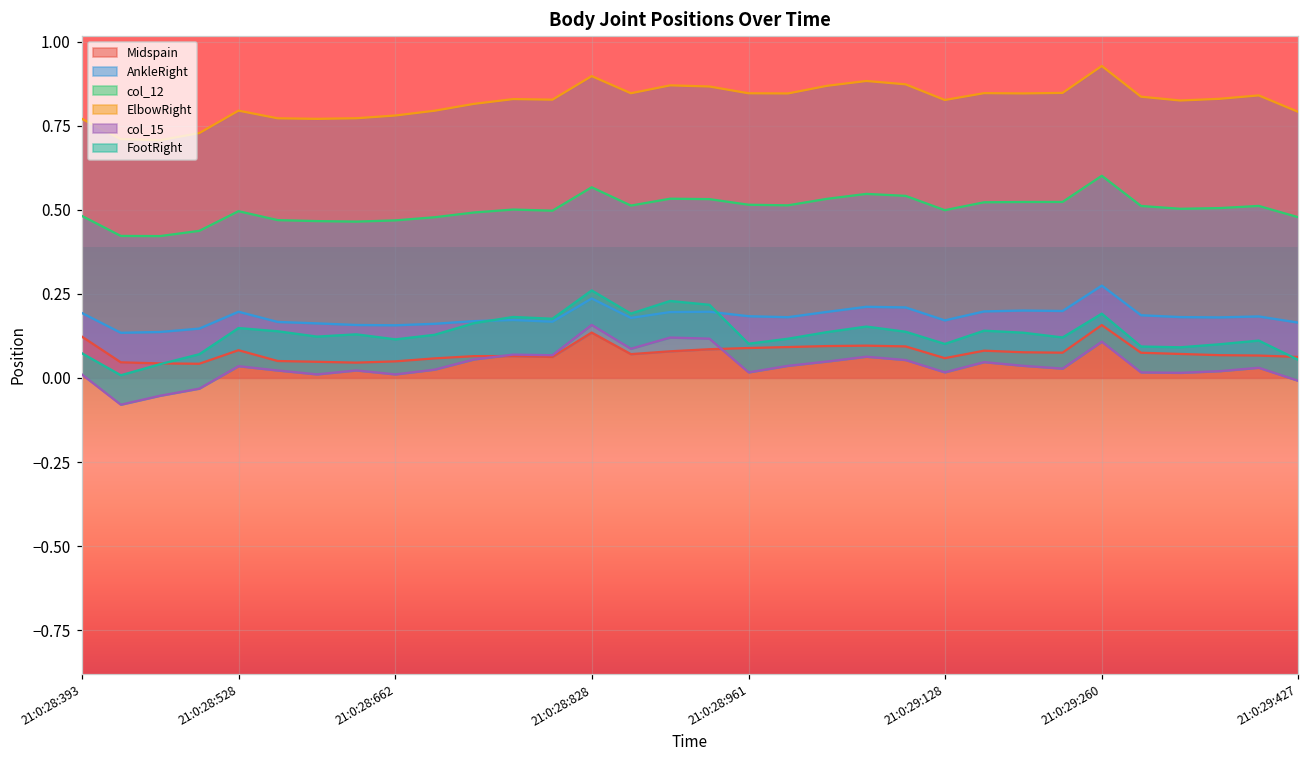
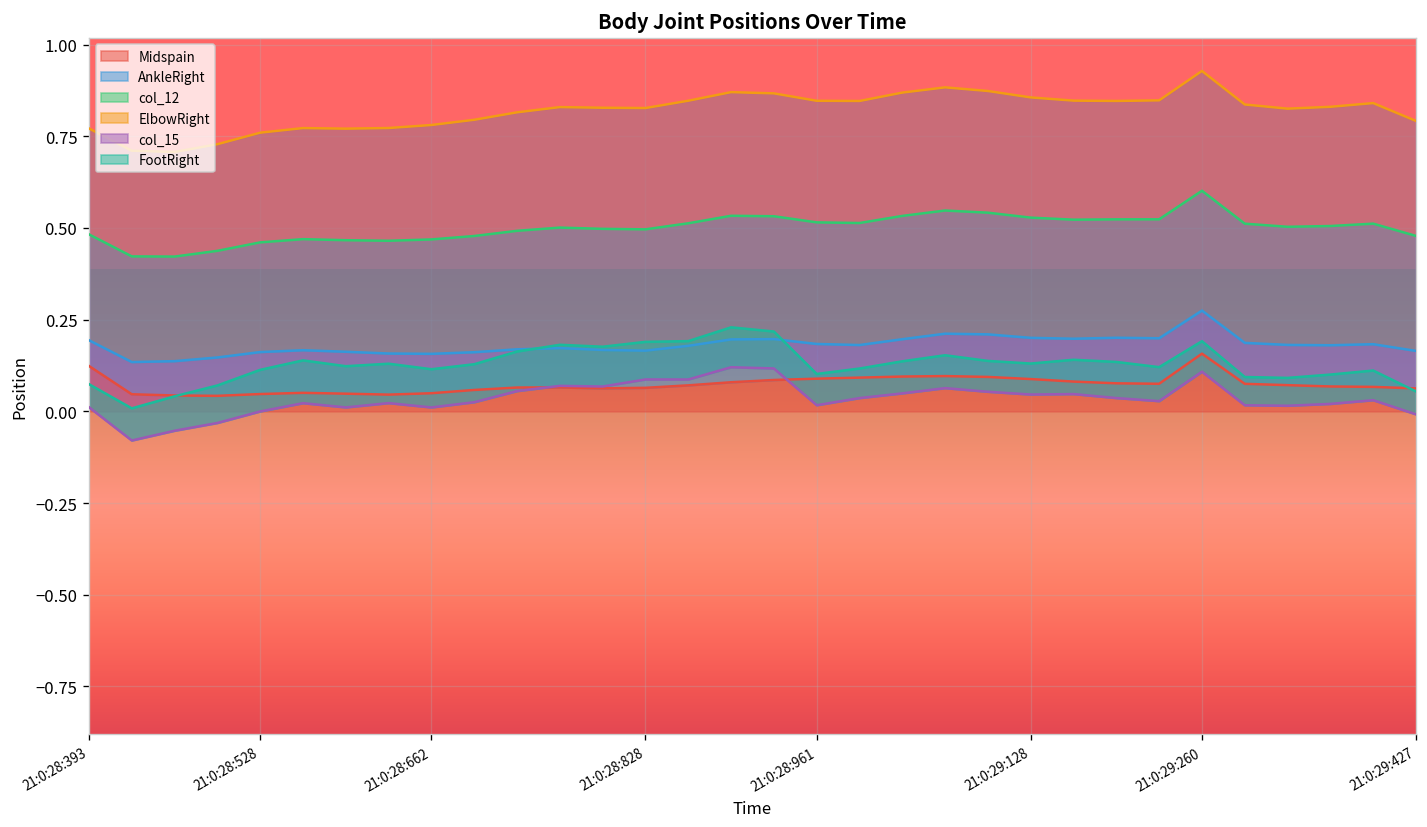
Midspain, 21:0:28:528: 0.08 -> 0.05
Midspain, 21:0:28:828: 0.13 -> 0.06
Midspain, 21:0:29:128: 0.06 -> 0.09
